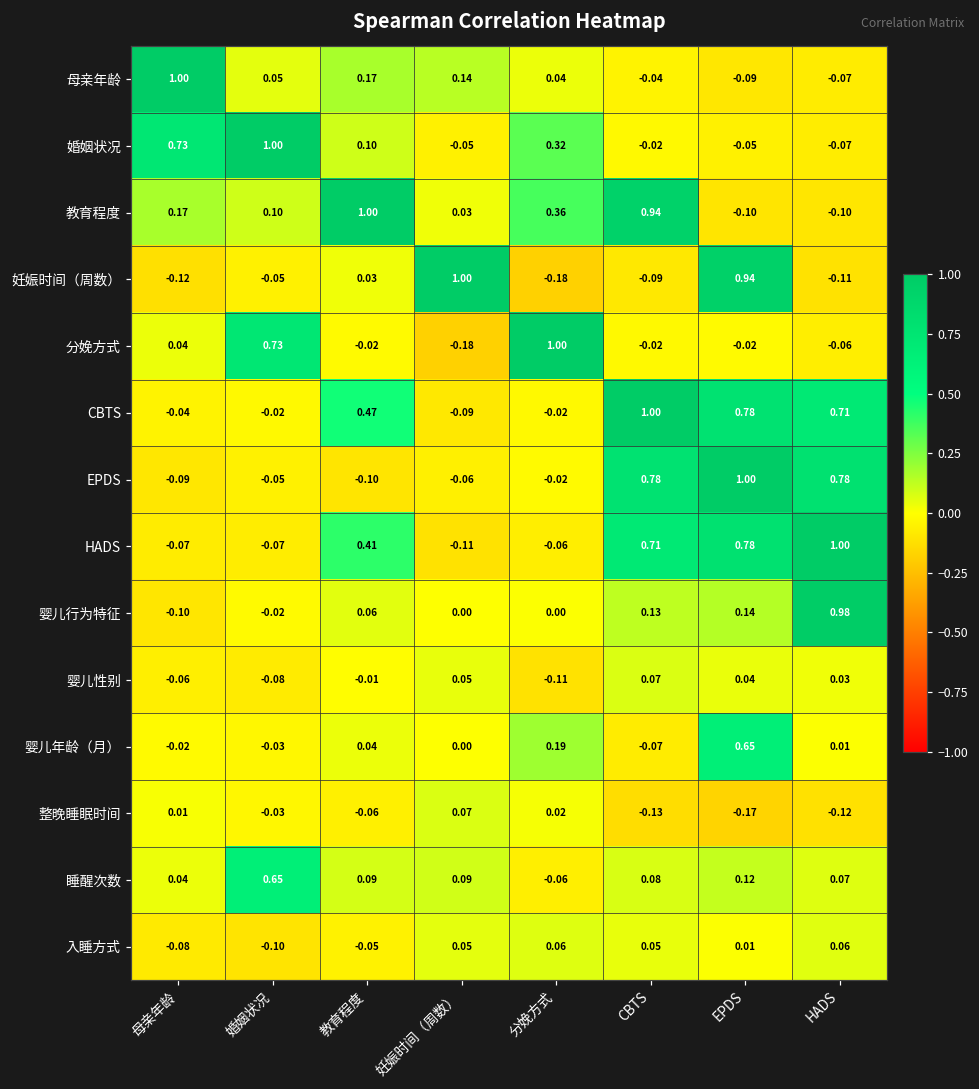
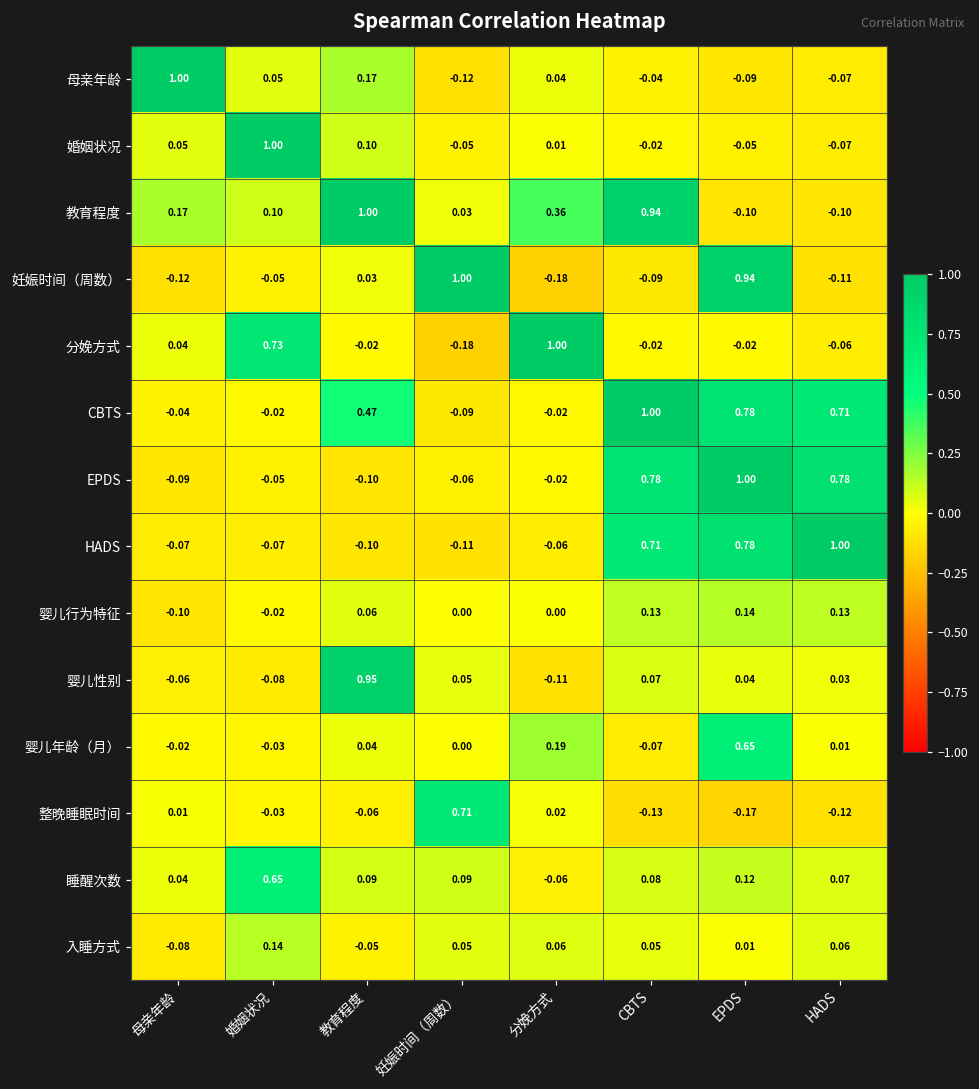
母亲年龄, 妊娠时间（周数）: 0.14 -> -0.12
婚姻状况, 母亲年龄: 0.73 -> 0.05
婚姻状况, 分娩方式: 0.32 -> 0.01
HADS, 教育程度: 0.41 -> -0.10
婴儿行为特征, HADS: 0.98 -> 0.13
婴儿性别, 教育程度: -0.01 -> 0.95
整晚睡眠时间, 妊娠时间（周数）: 0.07 -> 0.71
入睡方式, 婚姻状况: -0.10 -> 0.14
